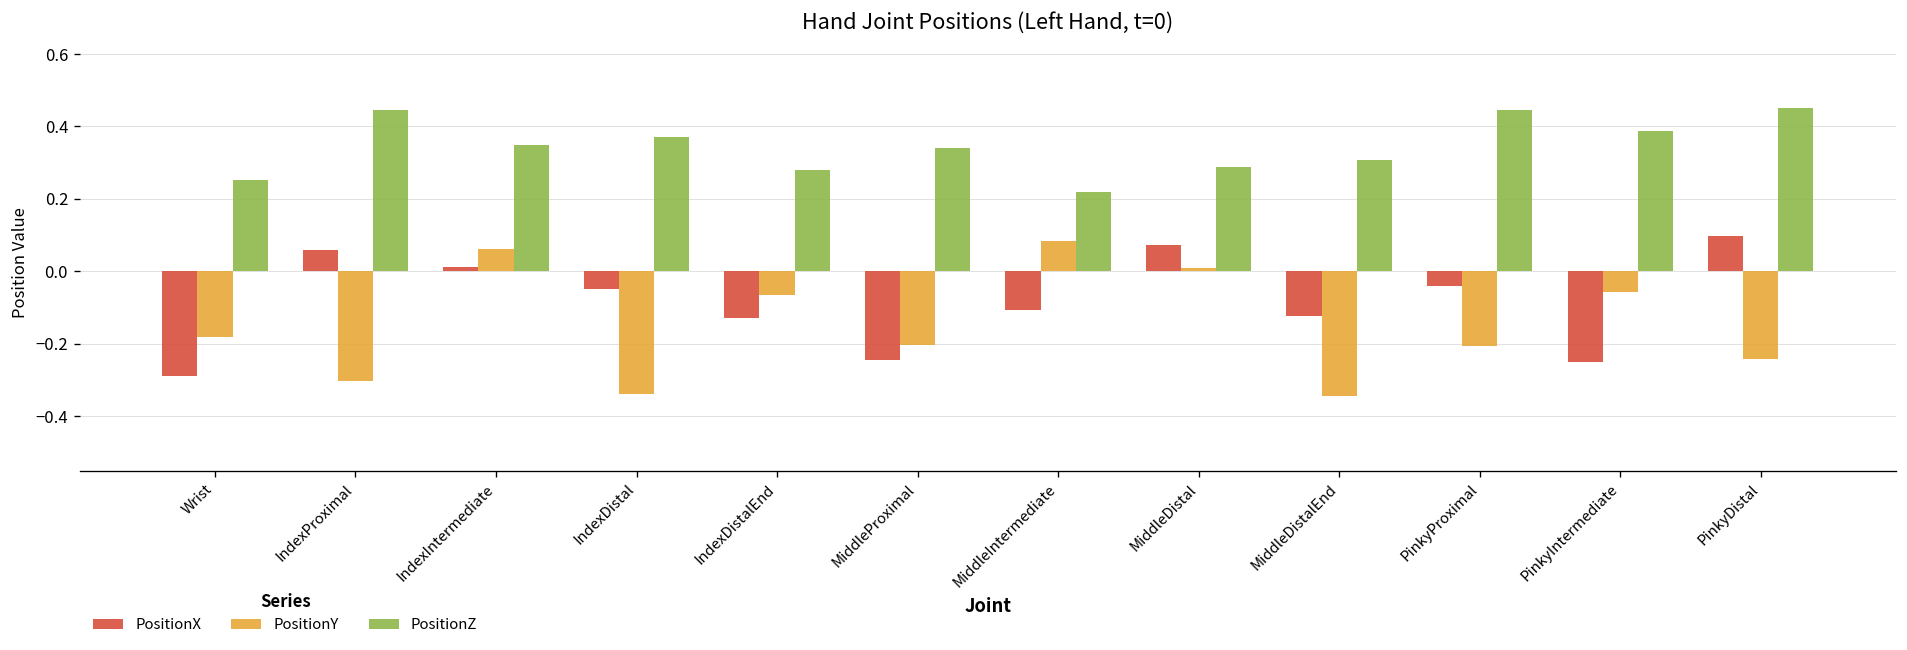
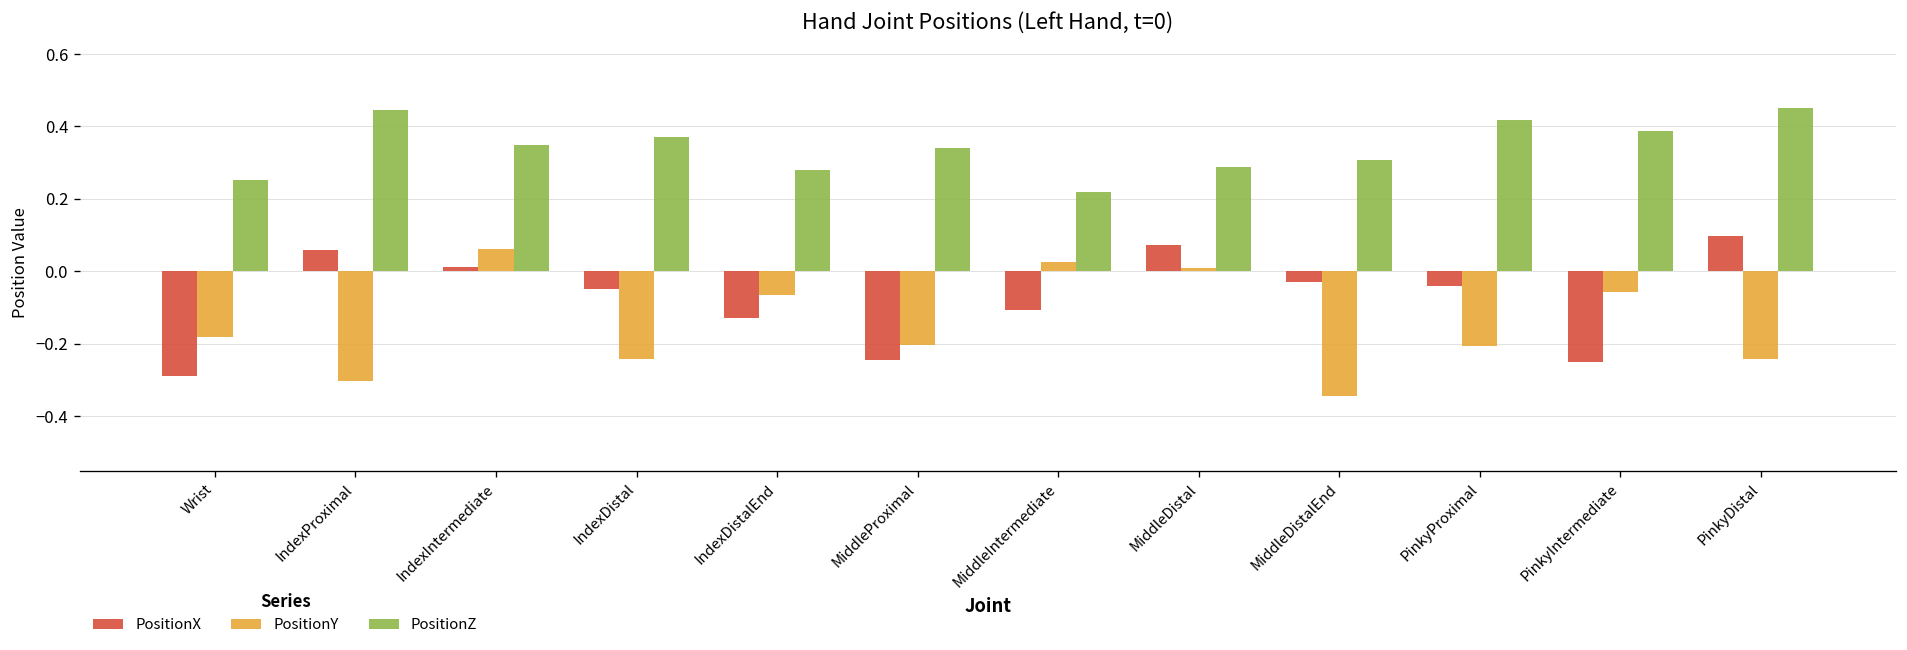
PositionY, IndexDistal: -0.34 -> -0.24
PositionY, MiddleIntermediate: 0.08 -> 0.03
PositionX, MiddleDistalEnd: -0.12 -> -0.03
PositionZ, PinkyProximal: 0.45 -> 0.42
